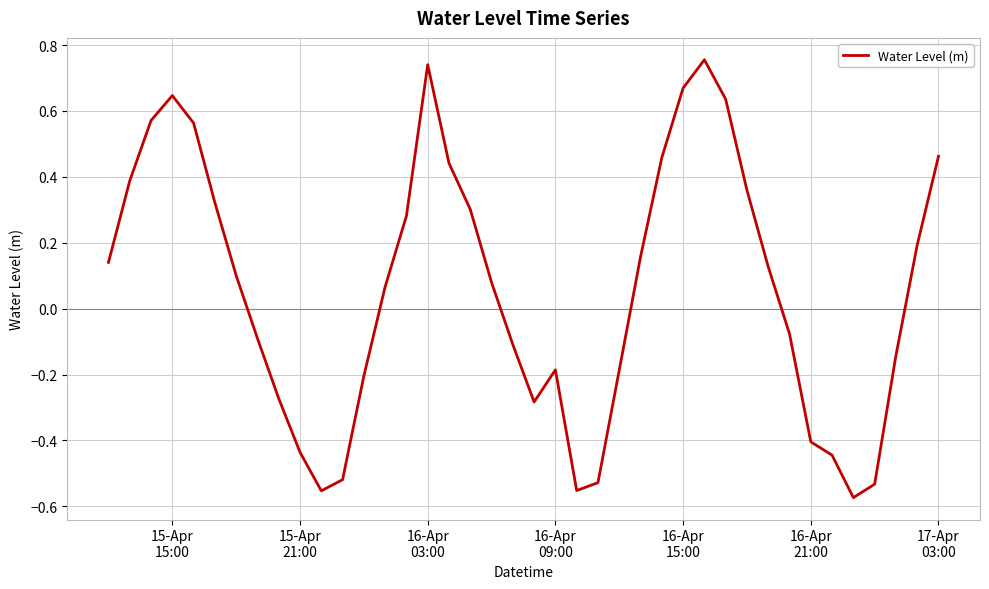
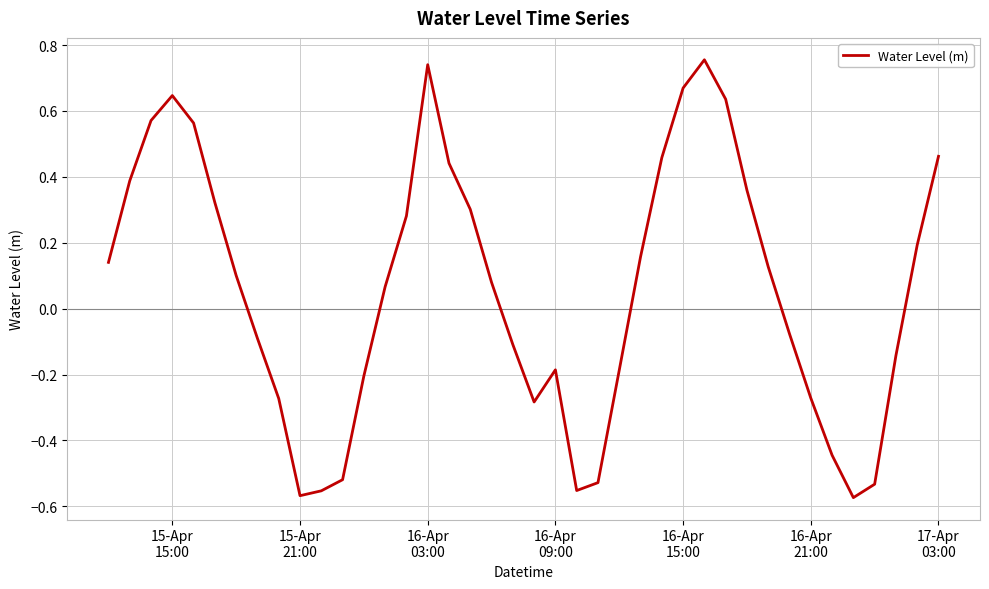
15-Apr 21:00: -0.44 -> -0.57
16-Apr 21:00: -0.40 -> -0.27
